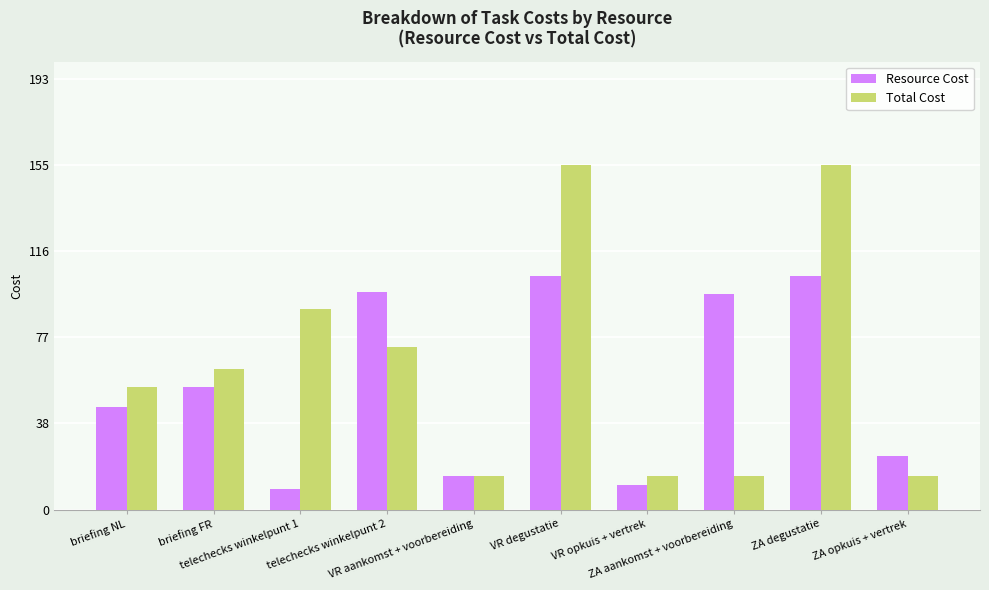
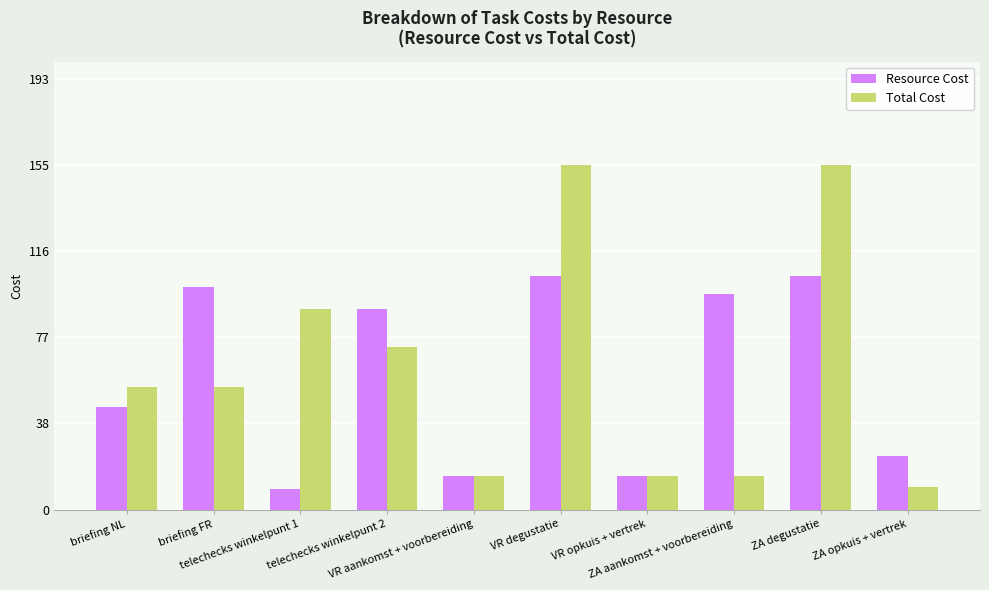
Resource Cost, briefing FR: 55 -> 100
Total Cost, briefing FR: 63 -> 55
Resource Cost, telechecks winkelpunt 2: 98 -> 90
Resource Cost, VR opkuis + vertrek: 11 -> 15
Total Cost, ZA opkuis + vertrek: 15 -> 10
